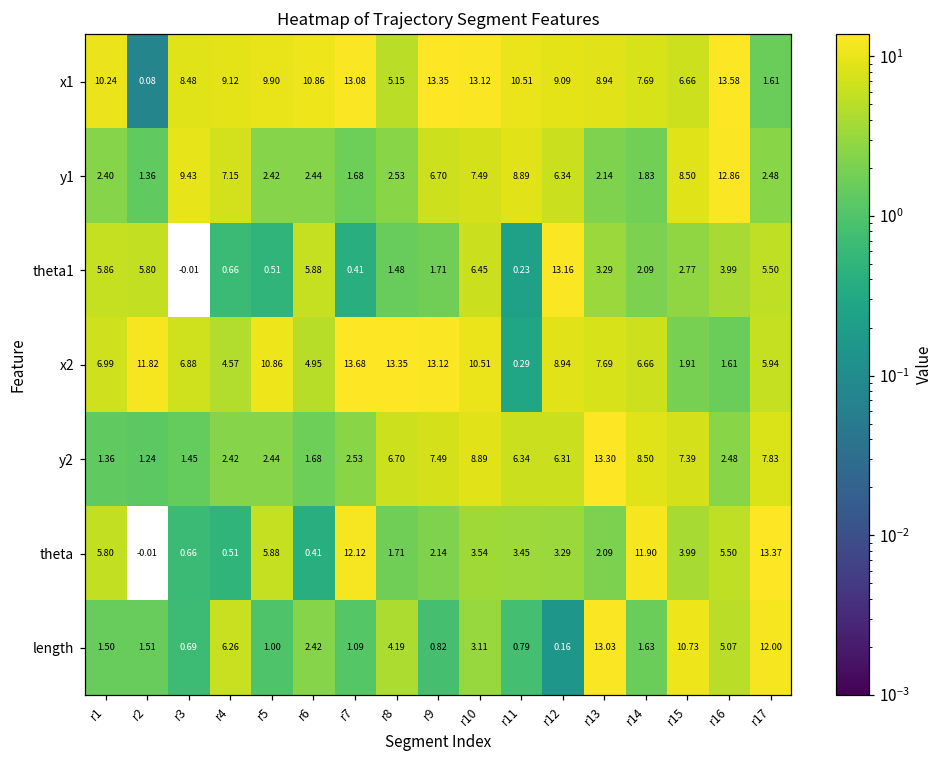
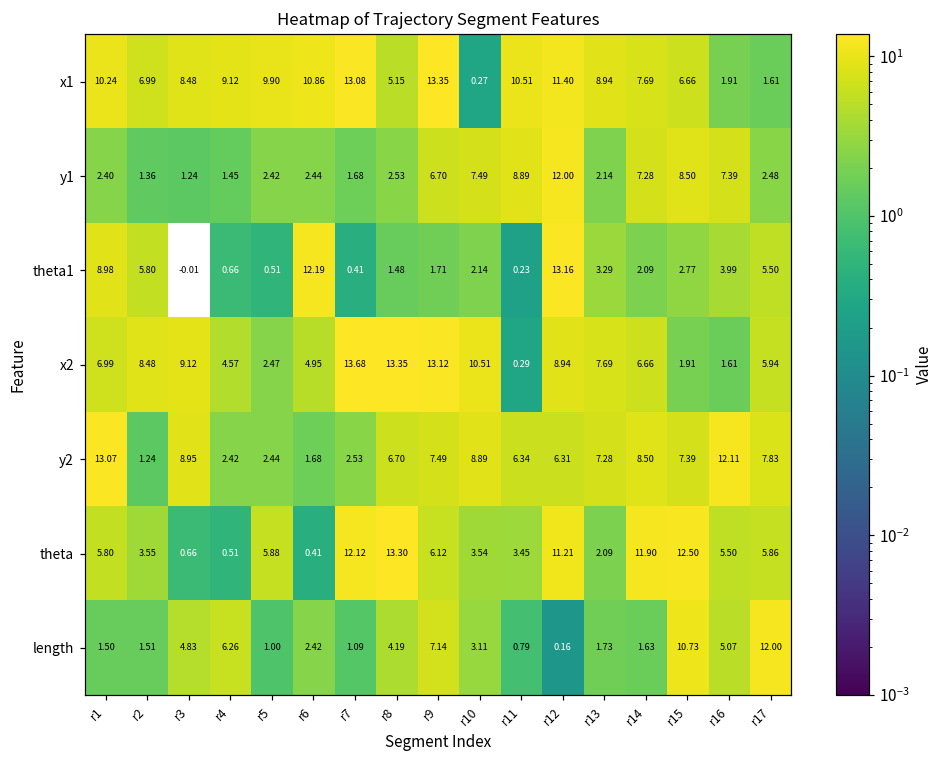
x1, r2: 0.08 -> 6.99
x1, r10: 13.12 -> 0.27
x1, r12: 9.09 -> 11.40
x1, r16: 13.58 -> 1.91
y1, r3: 9.43 -> 1.24
y1, r4: 7.15 -> 1.45
y1, r12: 6.34 -> 12.00
y1, r14: 1.83 -> 7.28
y1, r16: 12.86 -> 7.39
theta1, r1: 5.86 -> 8.98
theta1, r6: 5.88 -> 12.19
theta1, r10: 6.45 -> 2.14
x2, r2: 11.82 -> 8.48
x2, r3: 6.88 -> 9.12
x2, r5: 10.86 -> 2.47
y2, r1: 1.36 -> 13.07
y2, r3: 1.45 -> 8.95
y2, r13: 13.30 -> 7.28
y2, r16: 2.48 -> 12.11
theta, r2: -0.01 -> 3.55
theta, r8: 1.71 -> 13.30
theta, r9: 2.14 -> 6.12
theta, r12: 3.29 -> 11.21
theta, r15: 3.99 -> 12.50
theta, r17: 13.37 -> 5.86
length, r3: 0.69 -> 4.83
length, r9: 0.82 -> 7.14
length, r13: 13.03 -> 1.73
